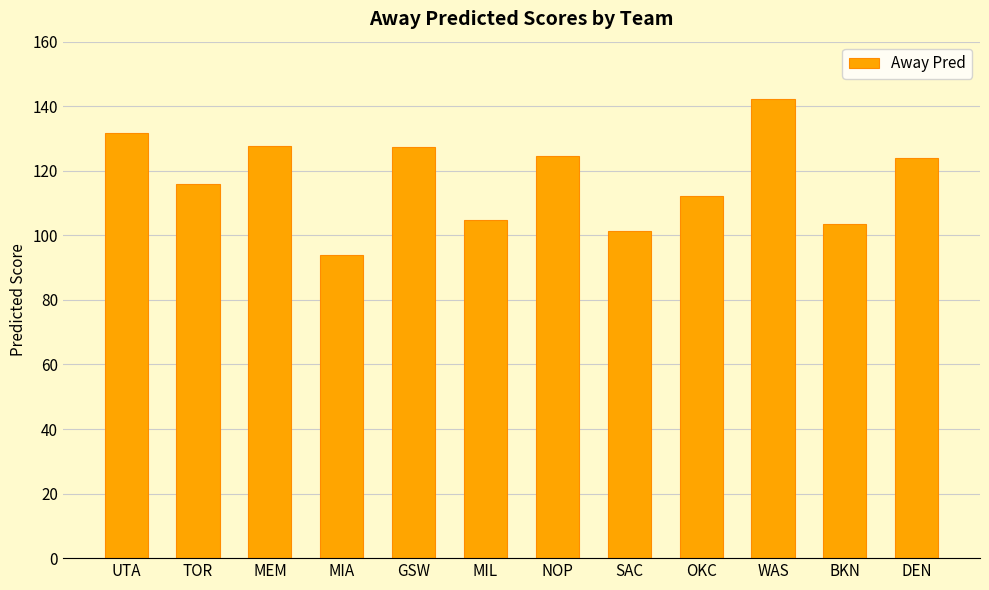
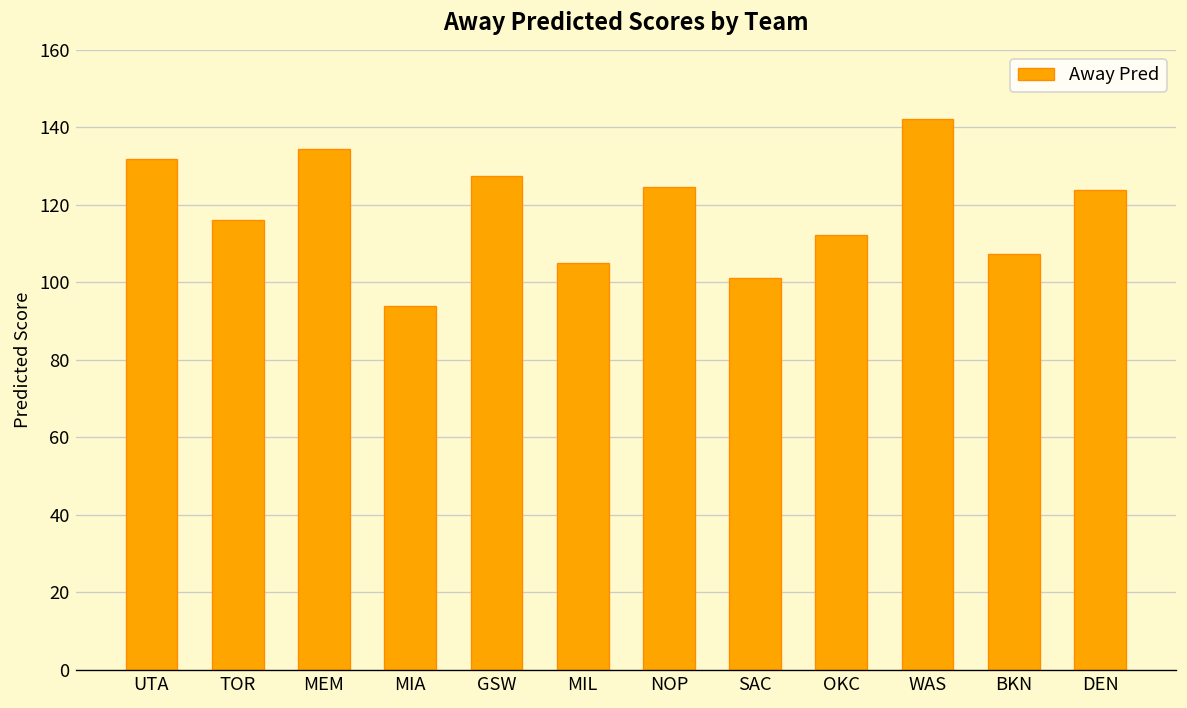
MEM: 128 -> 134
BKN: 104 -> 107
